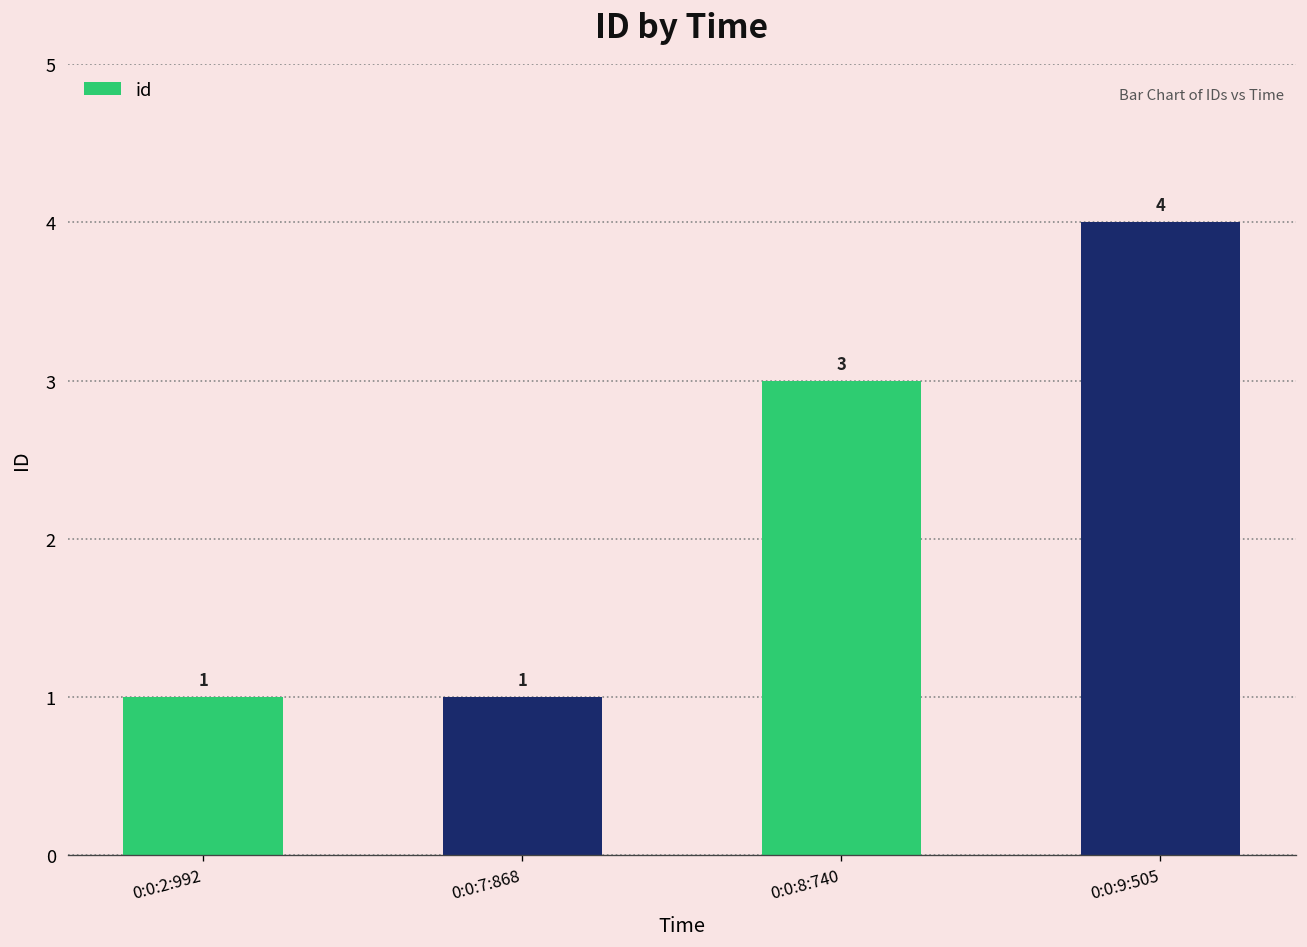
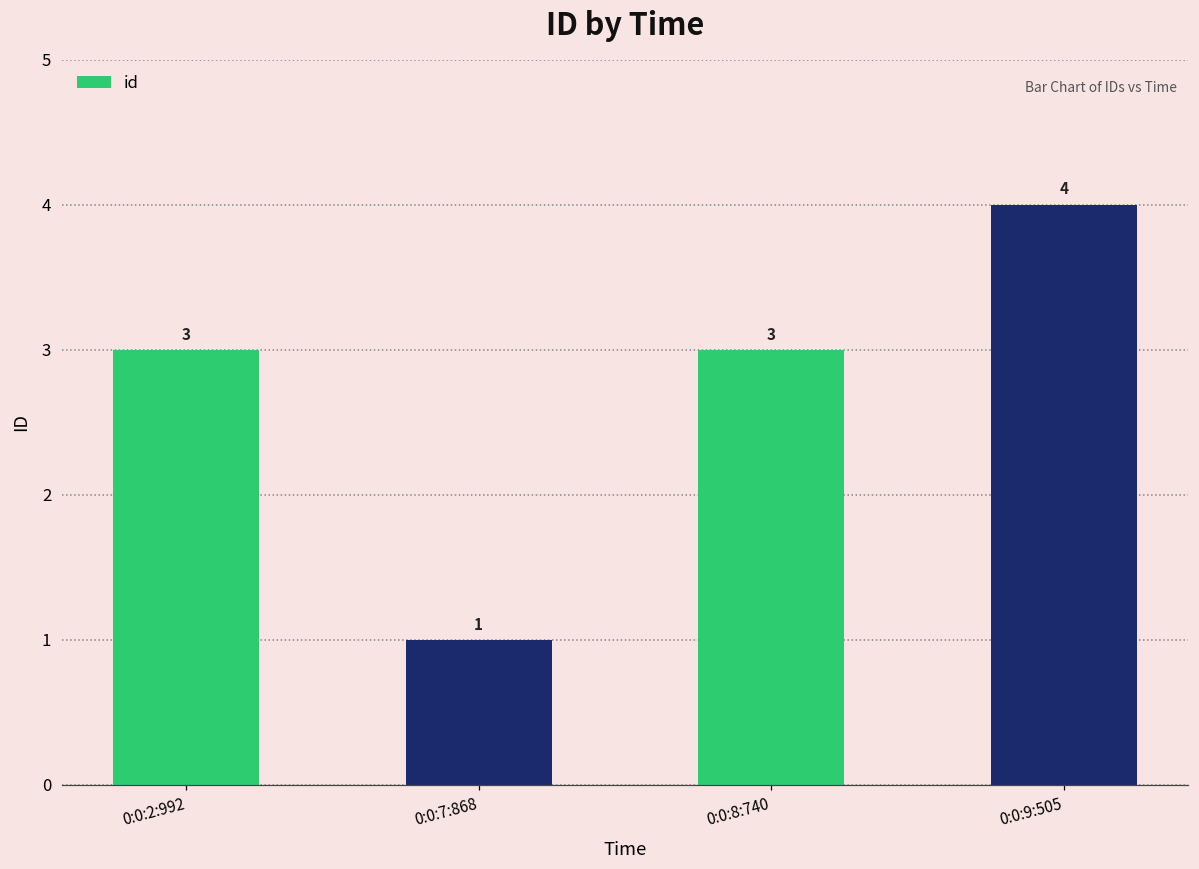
0:0:2:992: 1 -> 3
